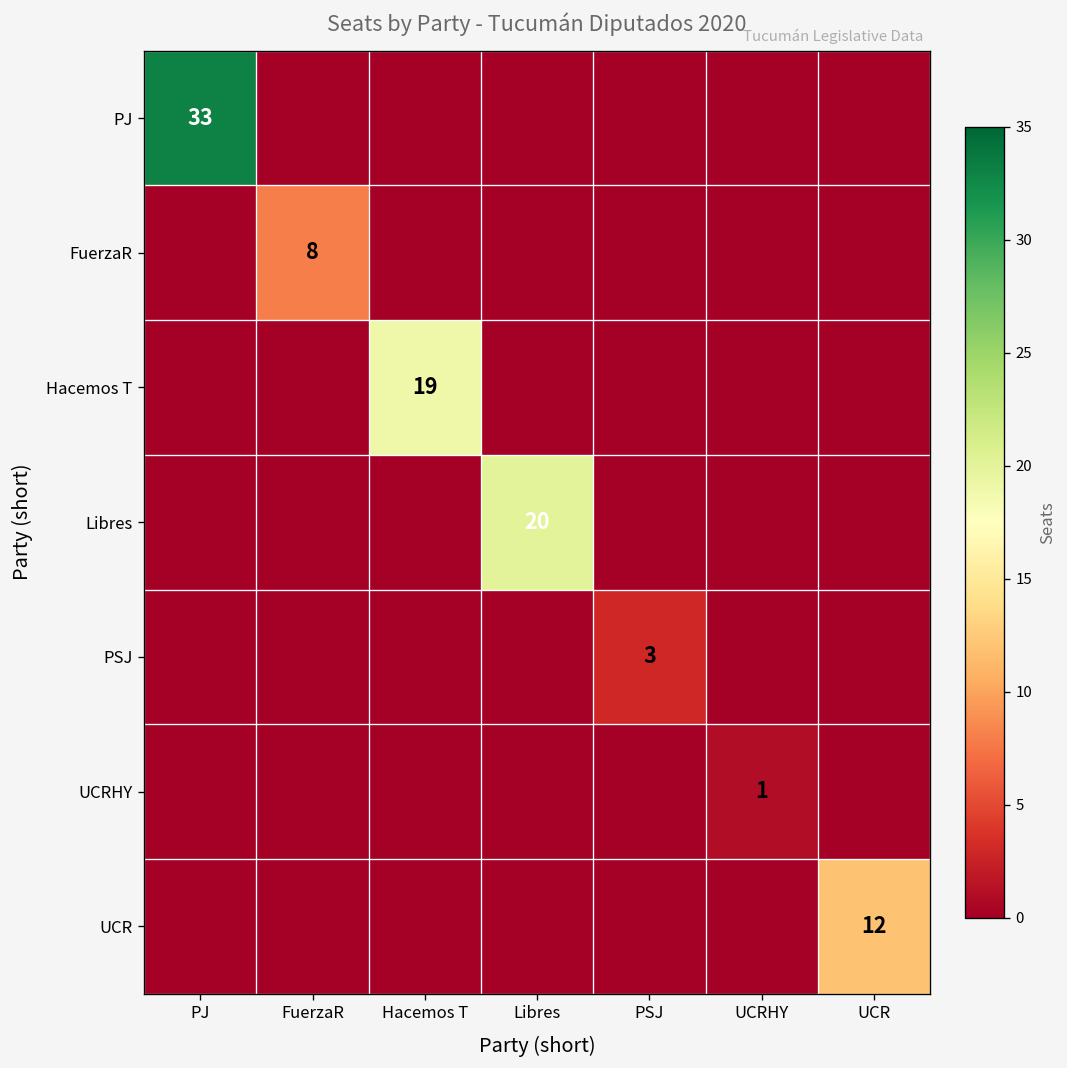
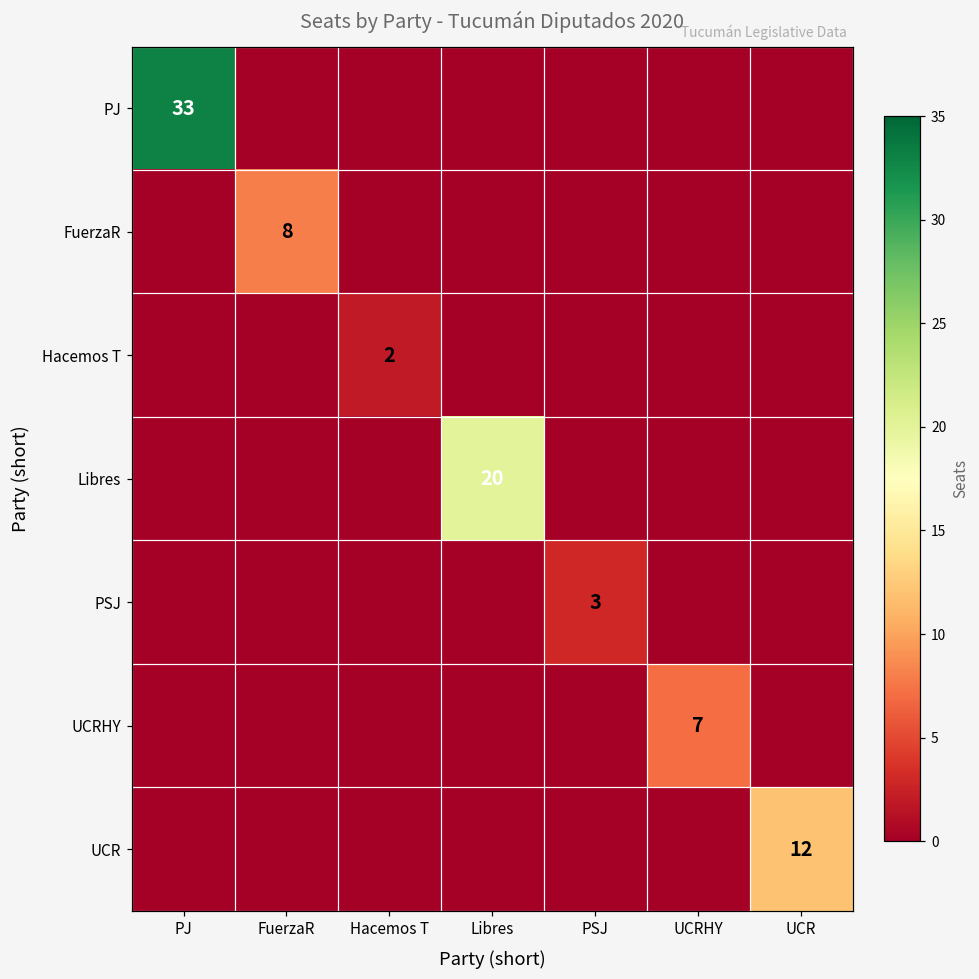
Hacemos T, Hacemos T: 19 -> 2
UCRHY, UCRHY: 1 -> 7
